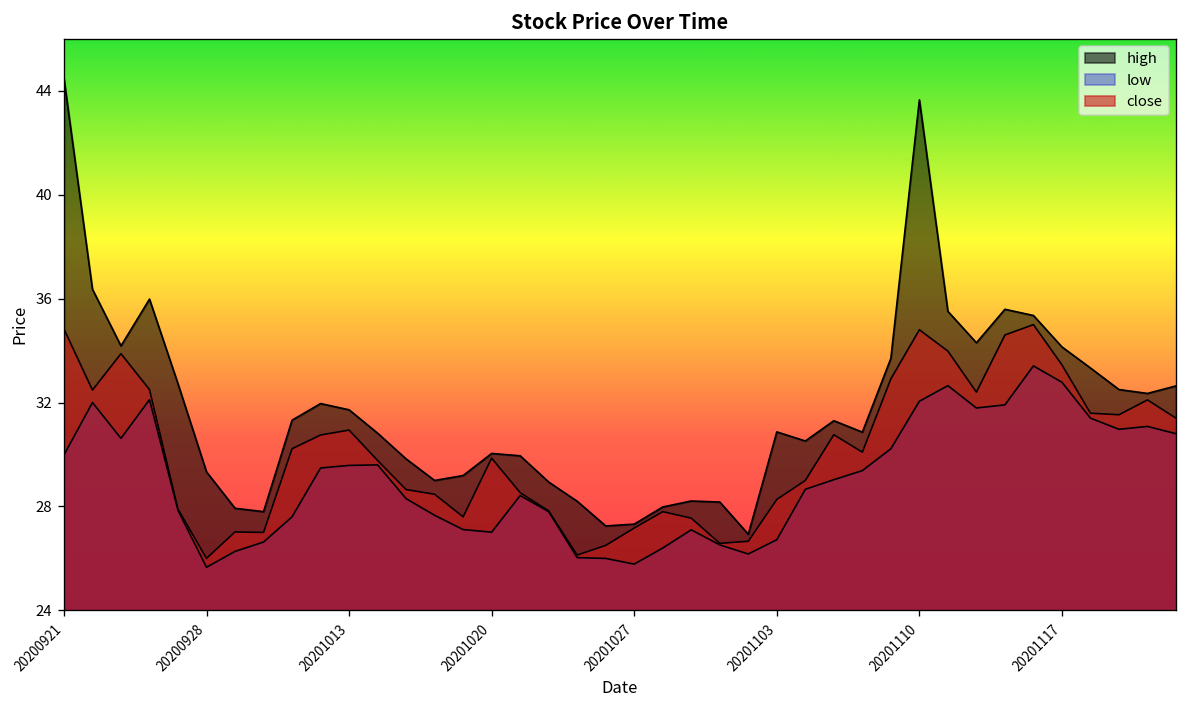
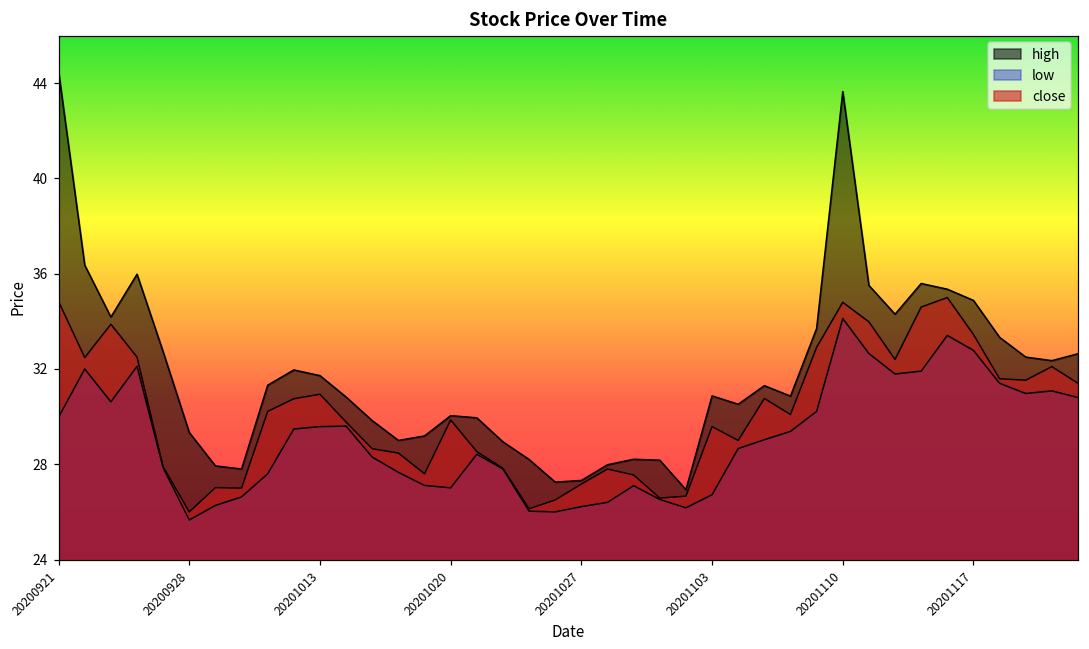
low, 20201027: 25.8 -> 26.2
close, 20201103: 28.3 -> 29.6
low, 20201110: 32.1 -> 34.1
high, 20201117: 34.1 -> 34.9
